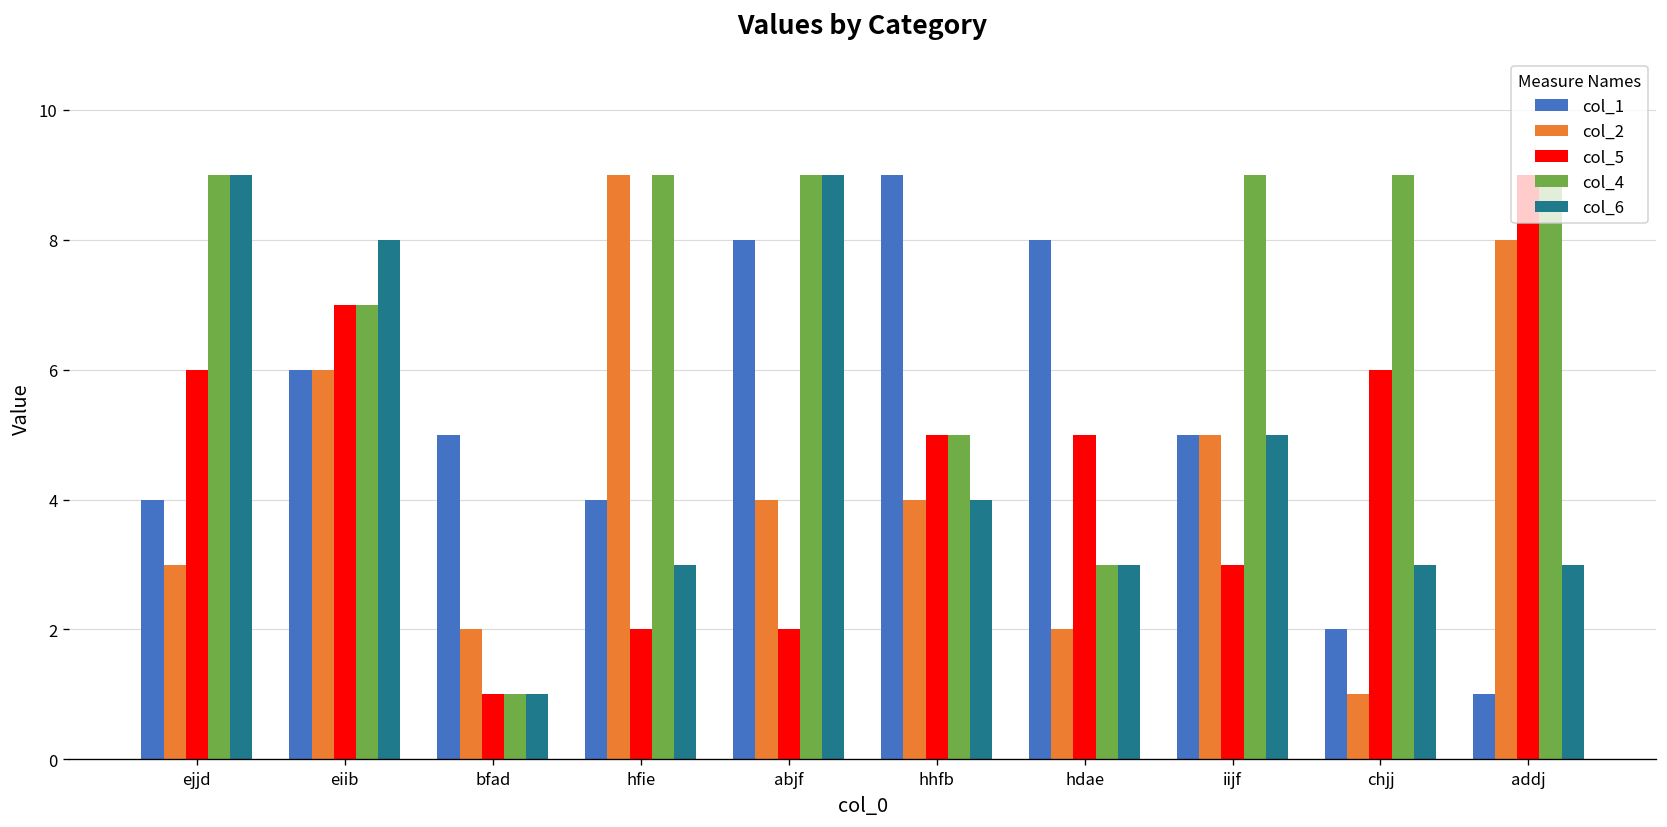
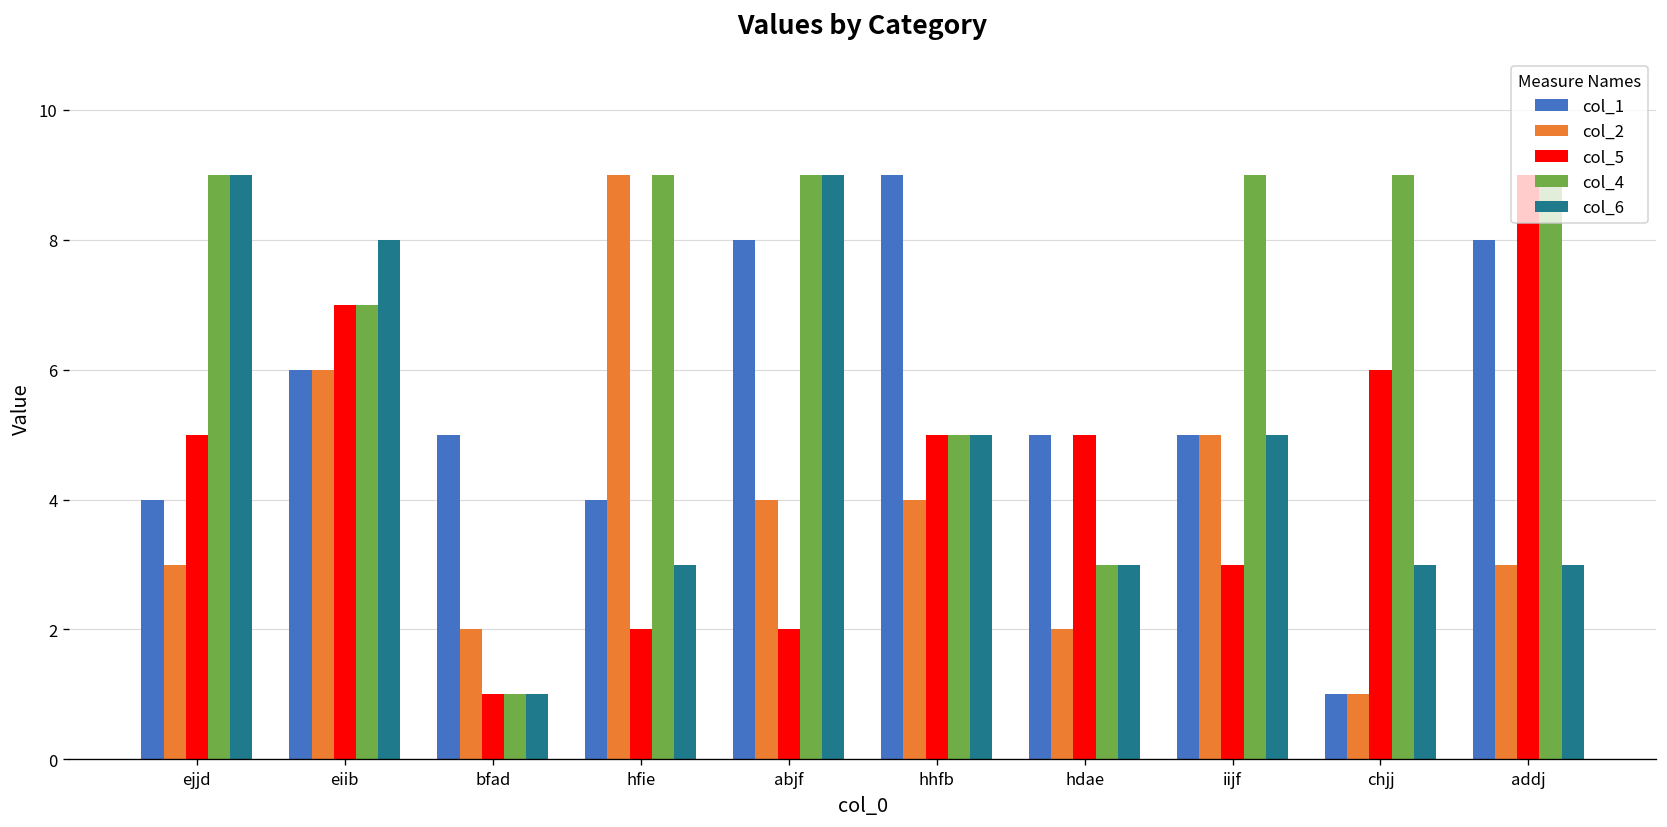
col_5, ejjd: 6 -> 5
col_6, hhfb: 4 -> 5
col_1, hdae: 8 -> 5
col_1, chjj: 2 -> 1
col_1, addj: 1 -> 8
col_2, addj: 8 -> 3
